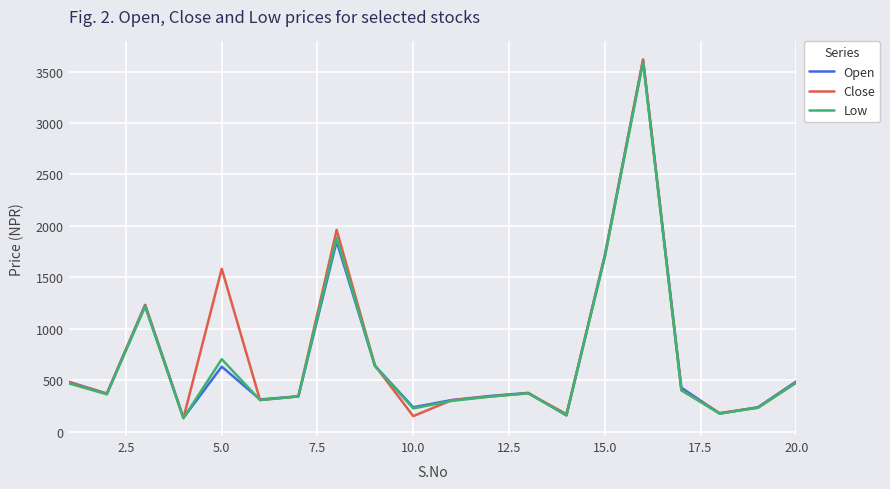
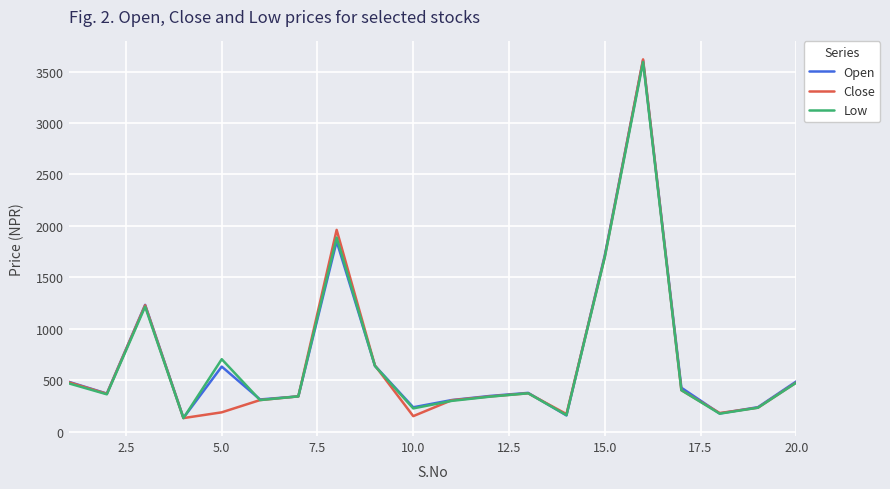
Close, 5.0: 1580 -> 190
